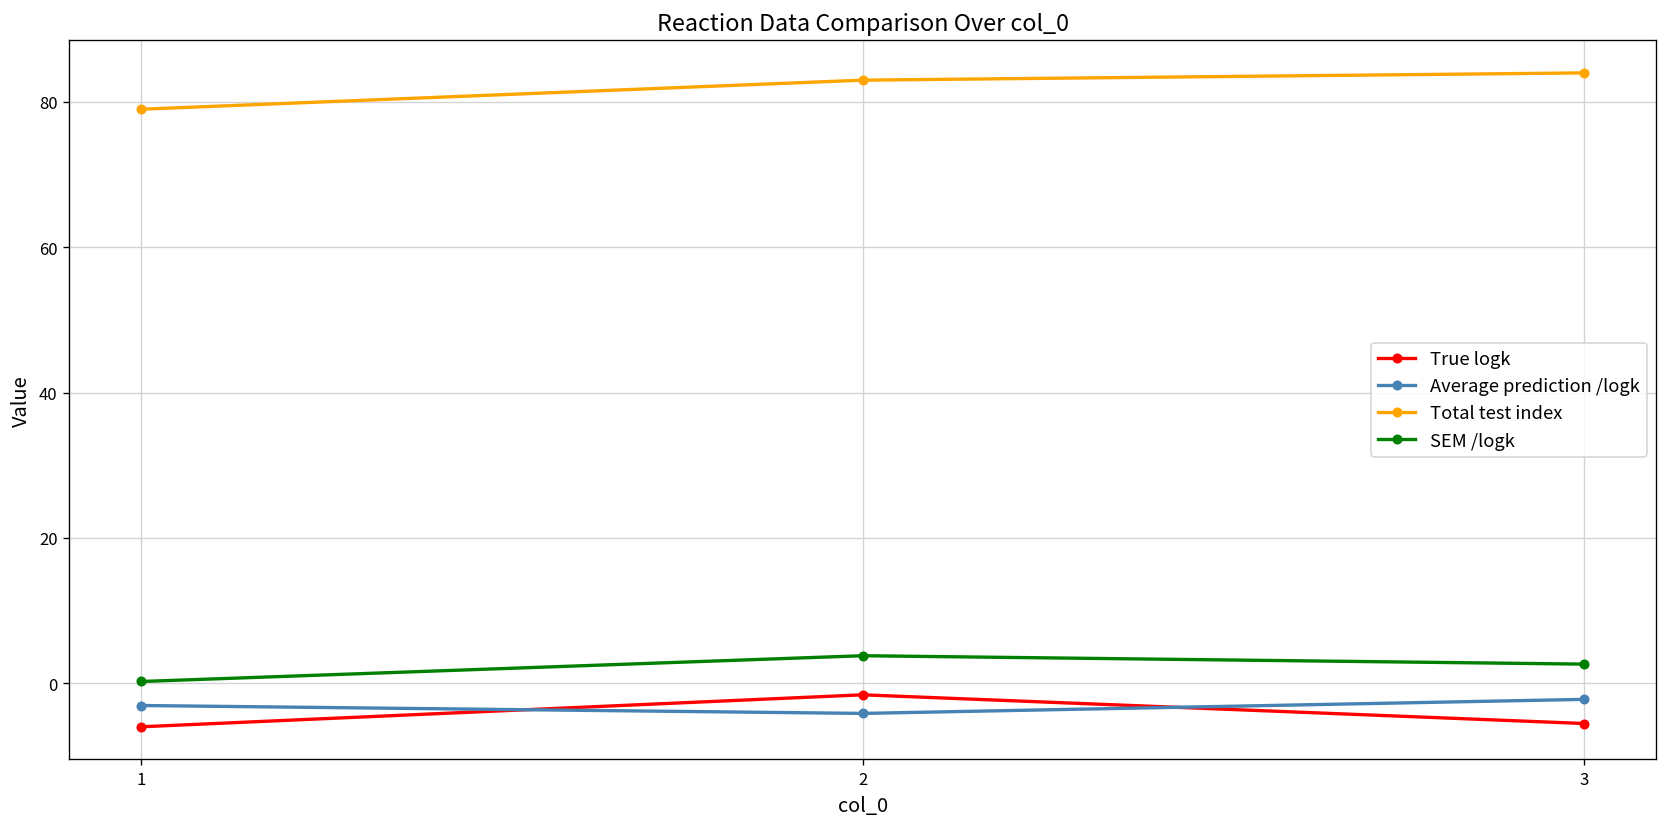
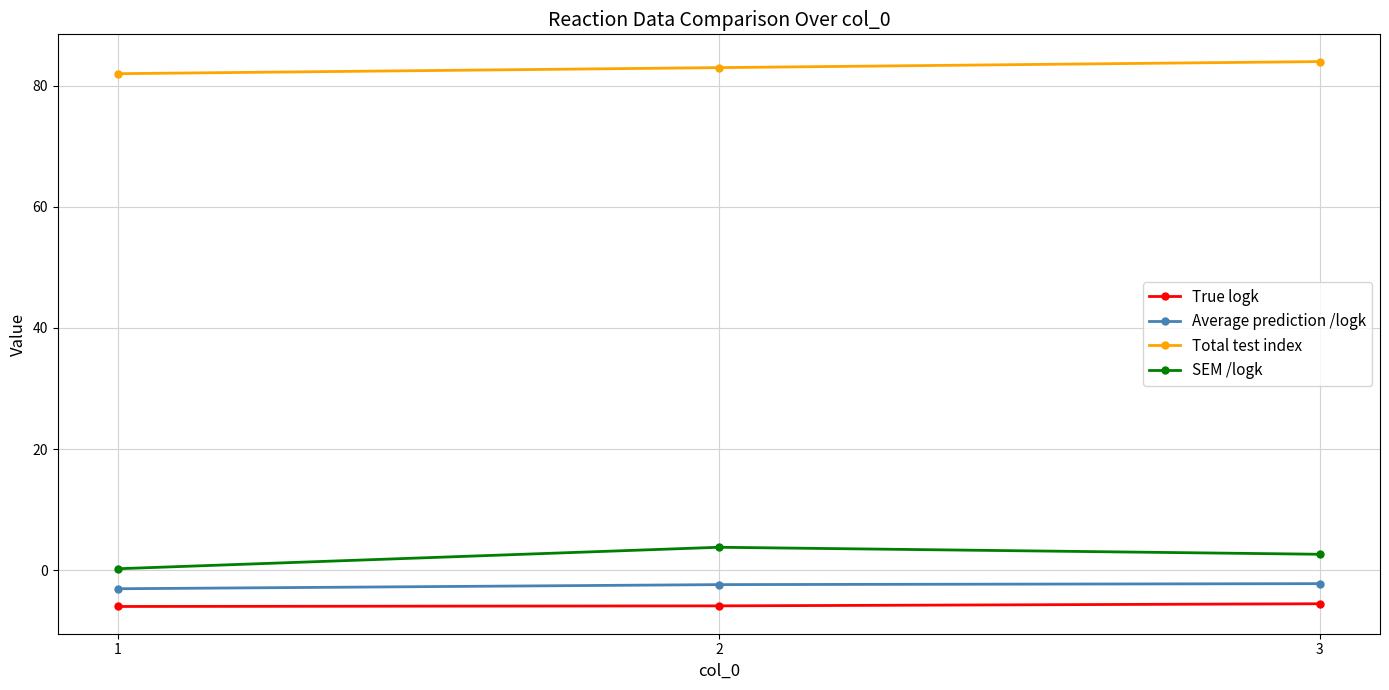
Total test index, 1: 79 -> 82
True logk, 2: -2 -> -6
Average prediction /logk, 2: -4 -> -2
